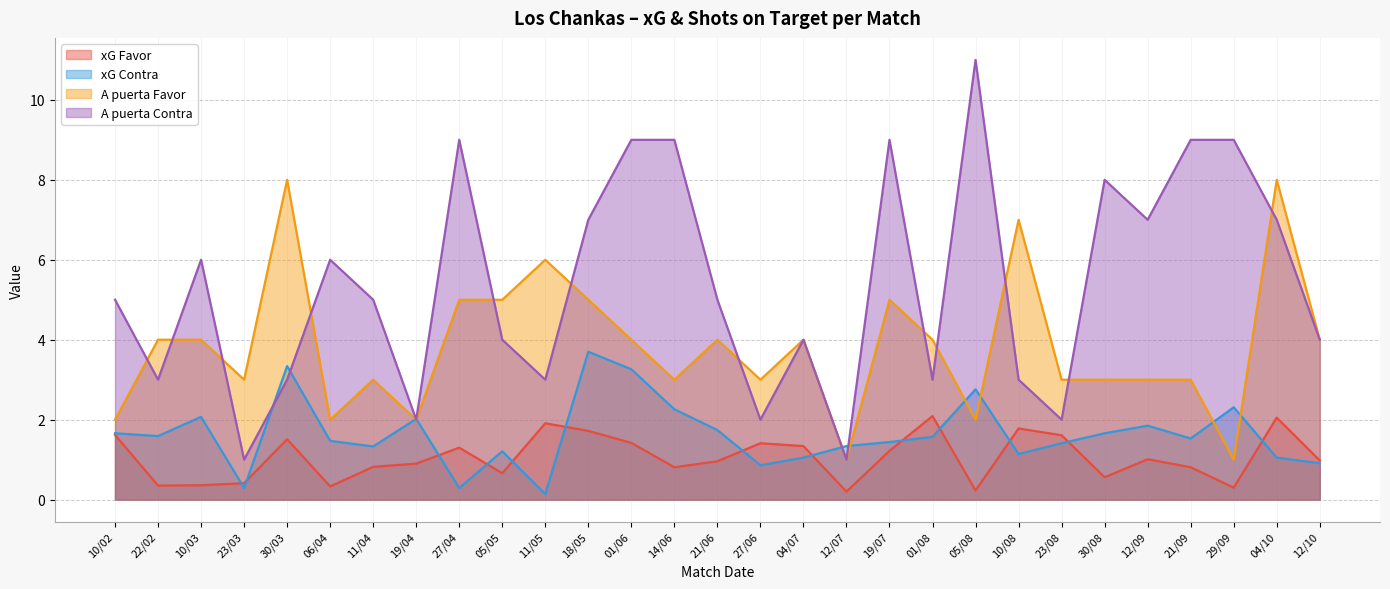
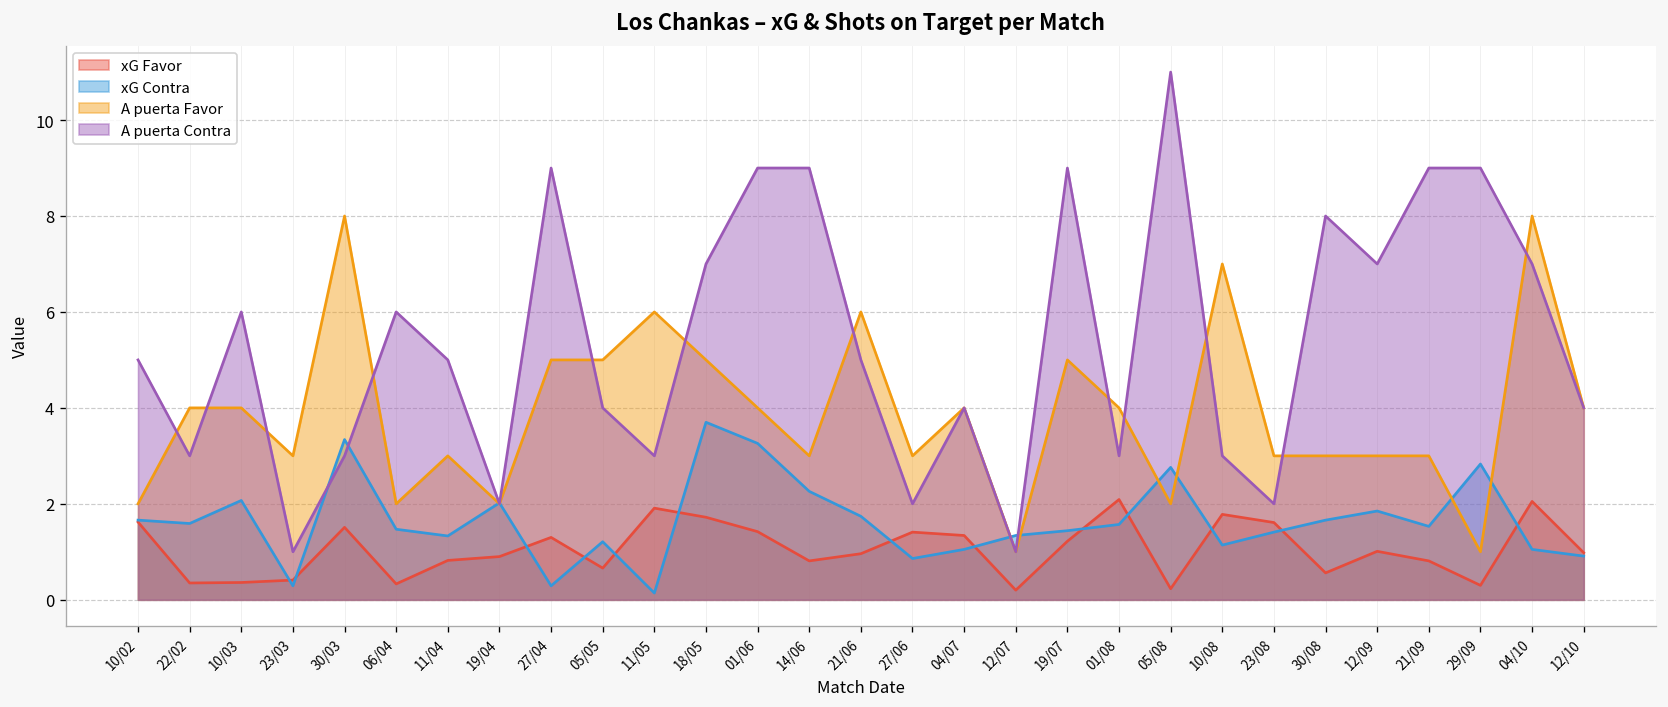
A puerta Favor, 21/06: 4 -> 6
xG Contra, 29/09: 2.3 -> 2.8
